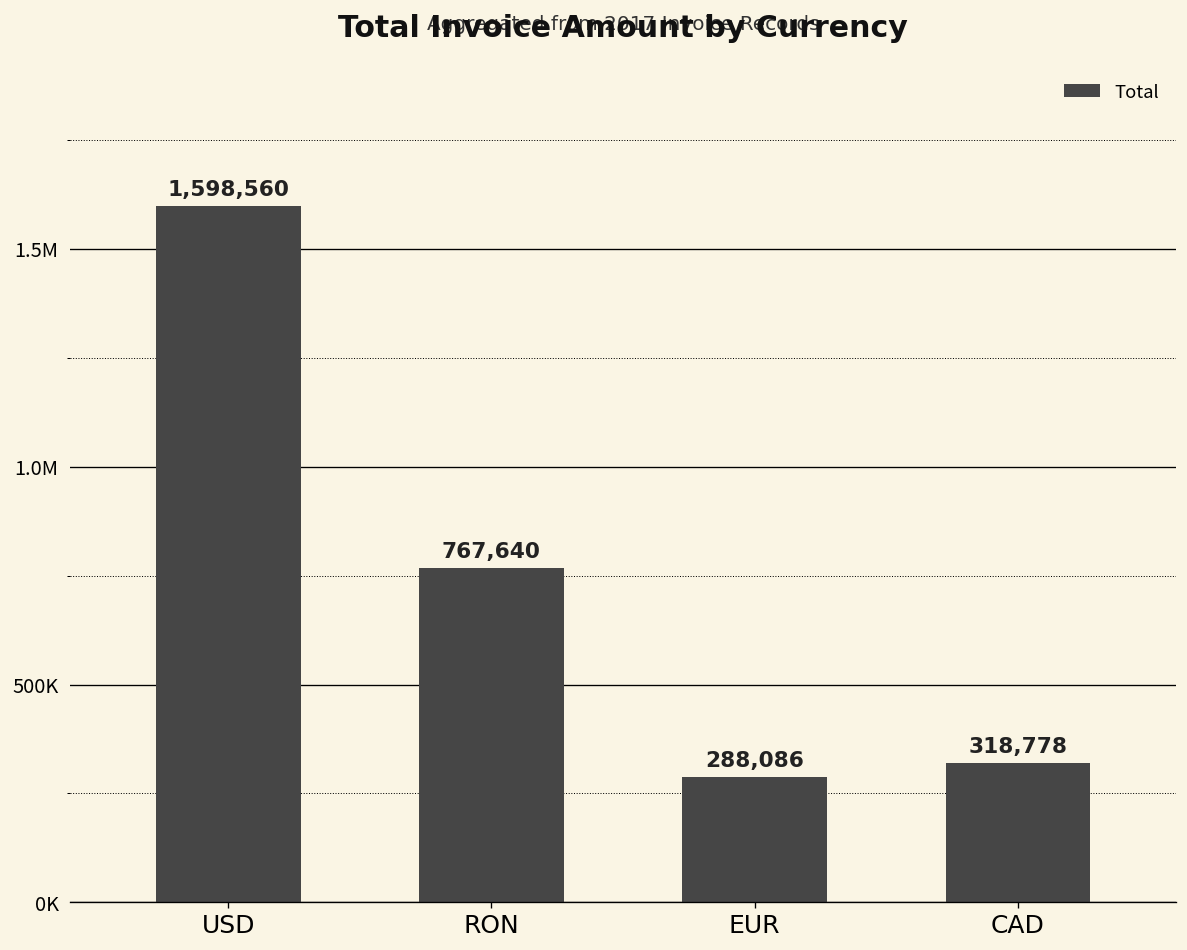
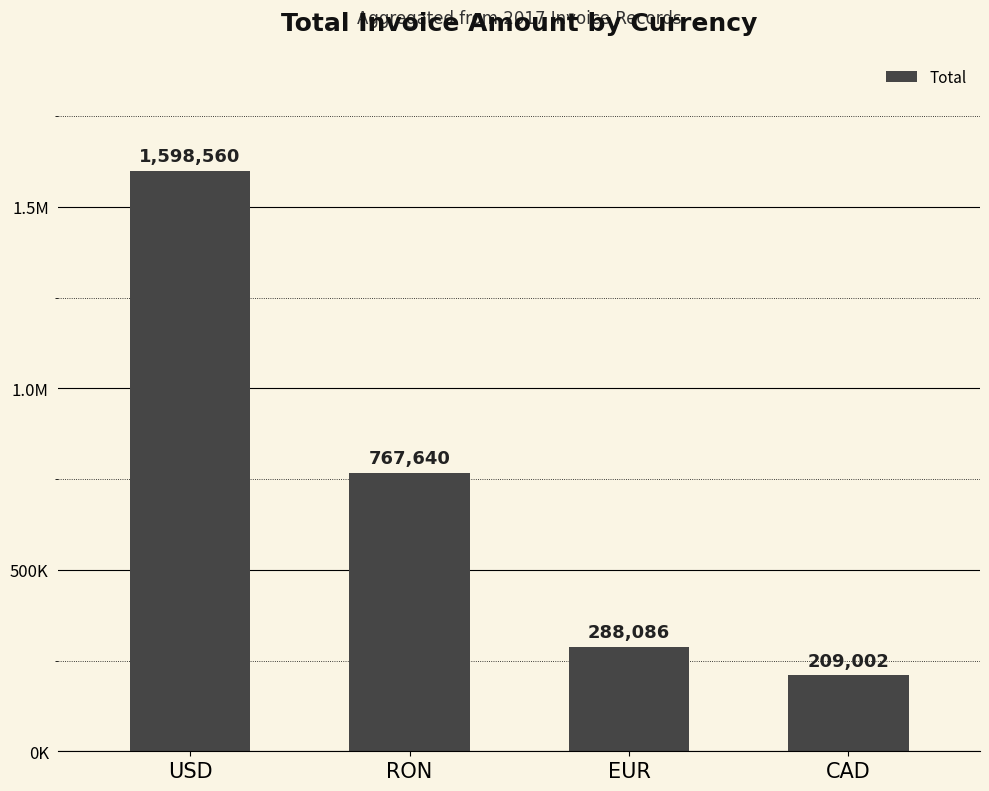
CAD: 318,778 -> 209,002
